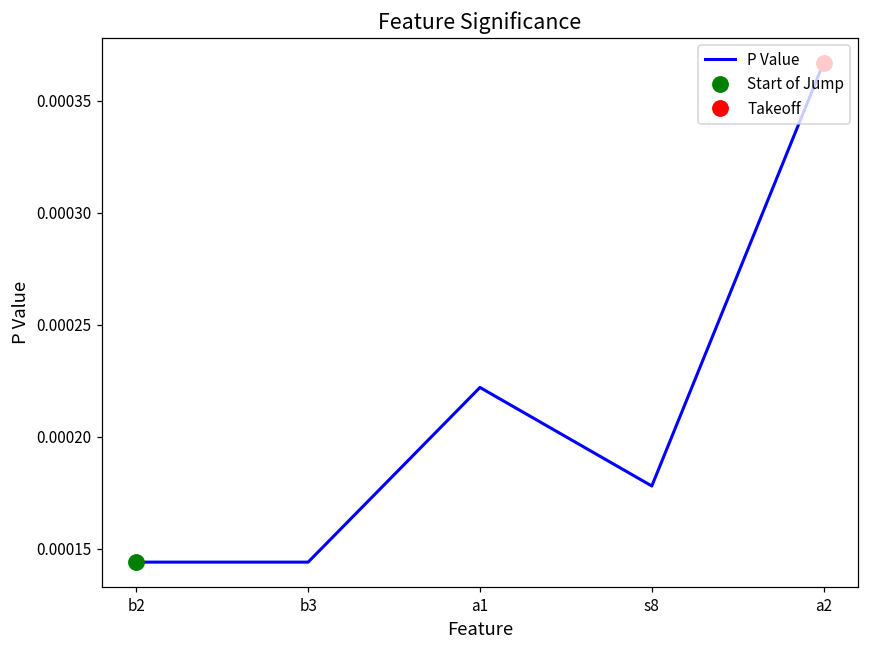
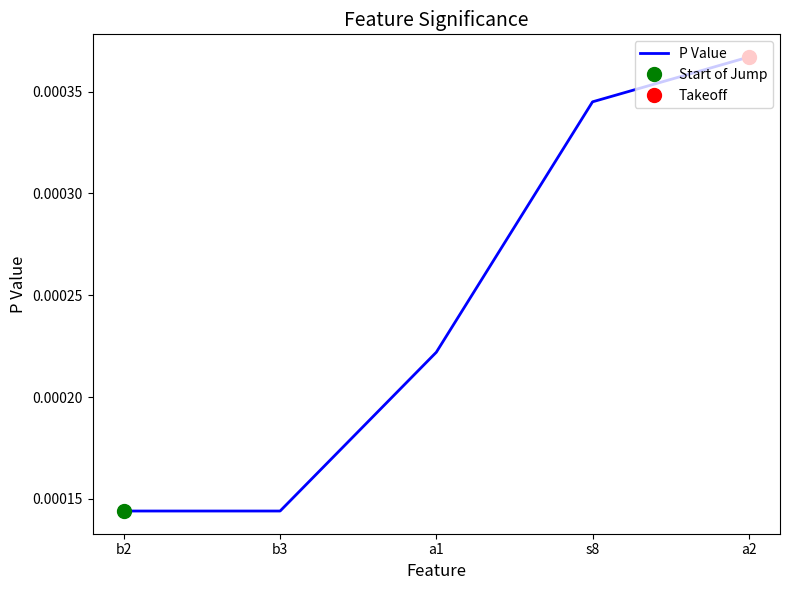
P Value, s8: 0.000178 -> 0.000345
